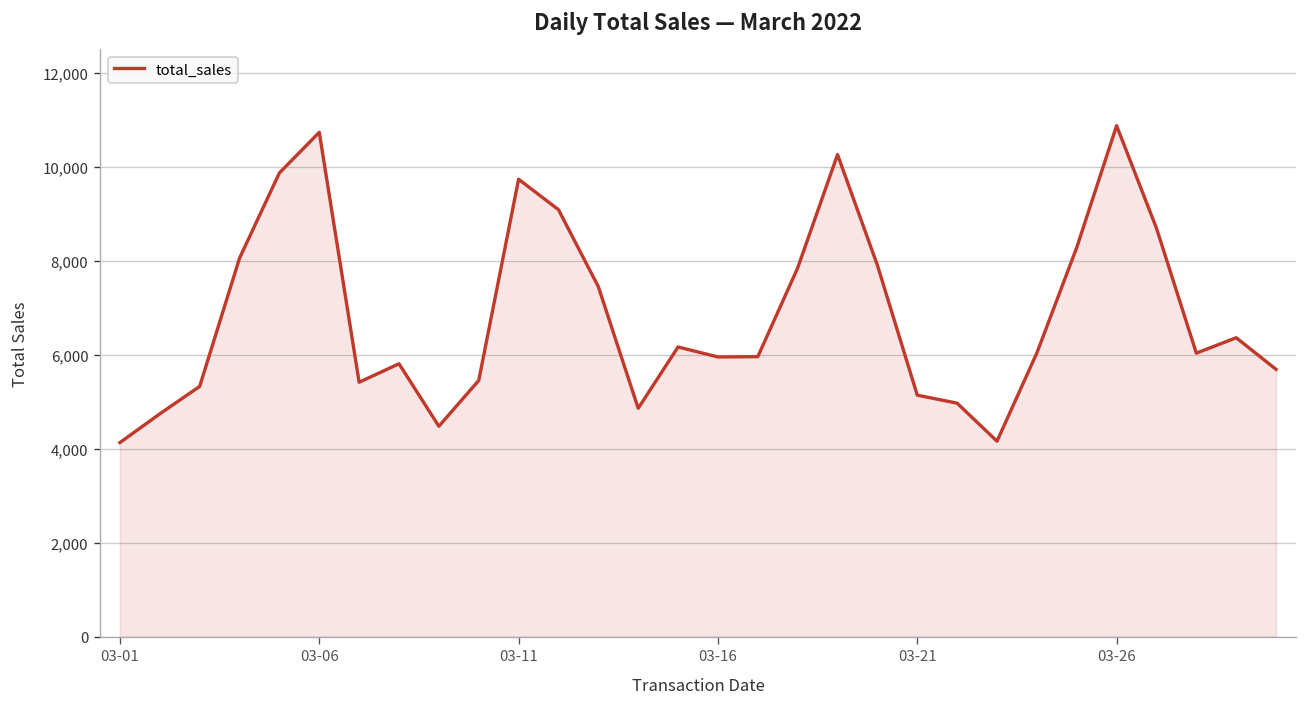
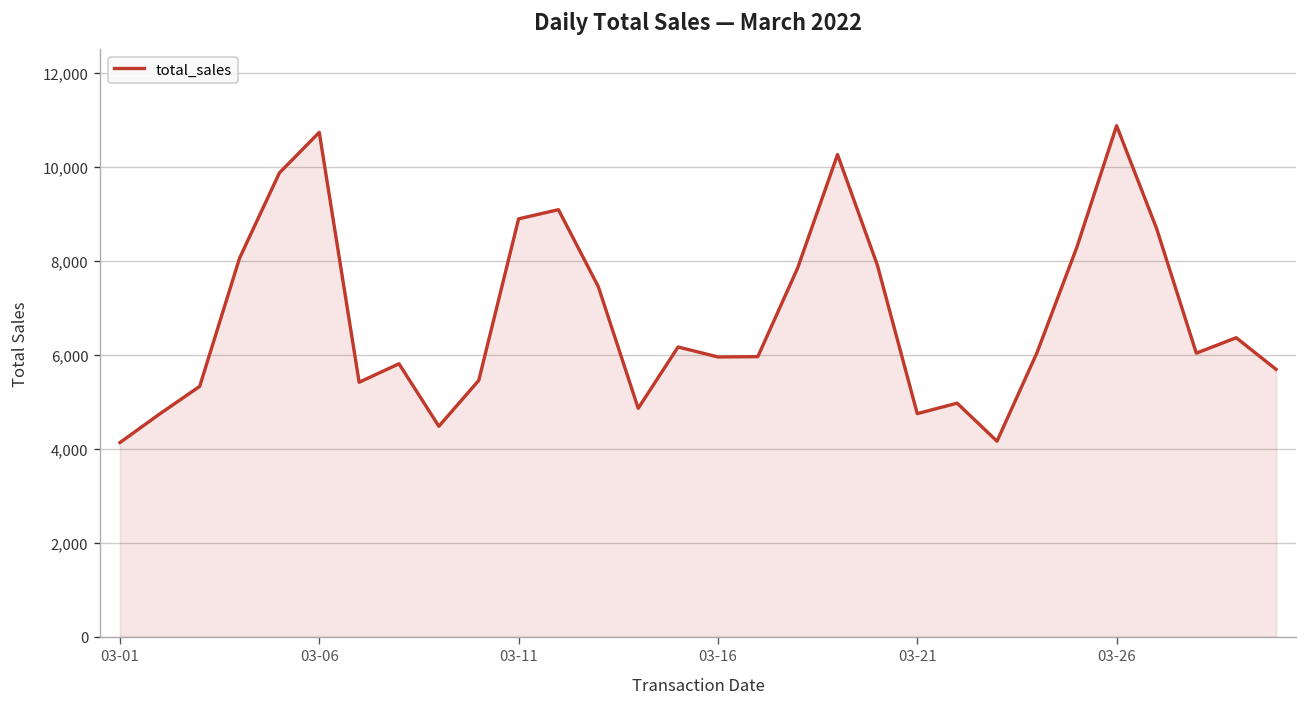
03-11: 9,700 -> 8,900
03-21: 5,100 -> 4,700
